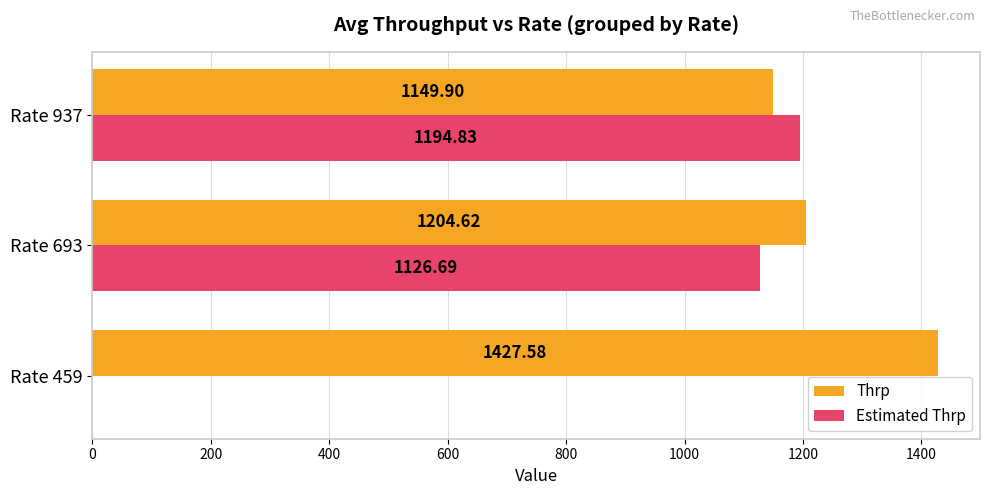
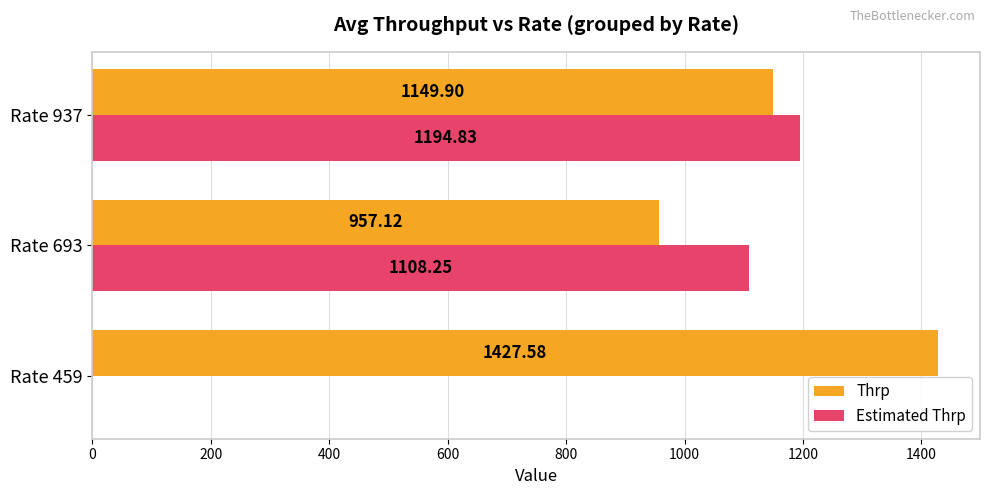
Thrp, Rate 693: 1204.62 -> 957.12
Estimated Thrp, Rate 693: 1126.69 -> 1108.25
